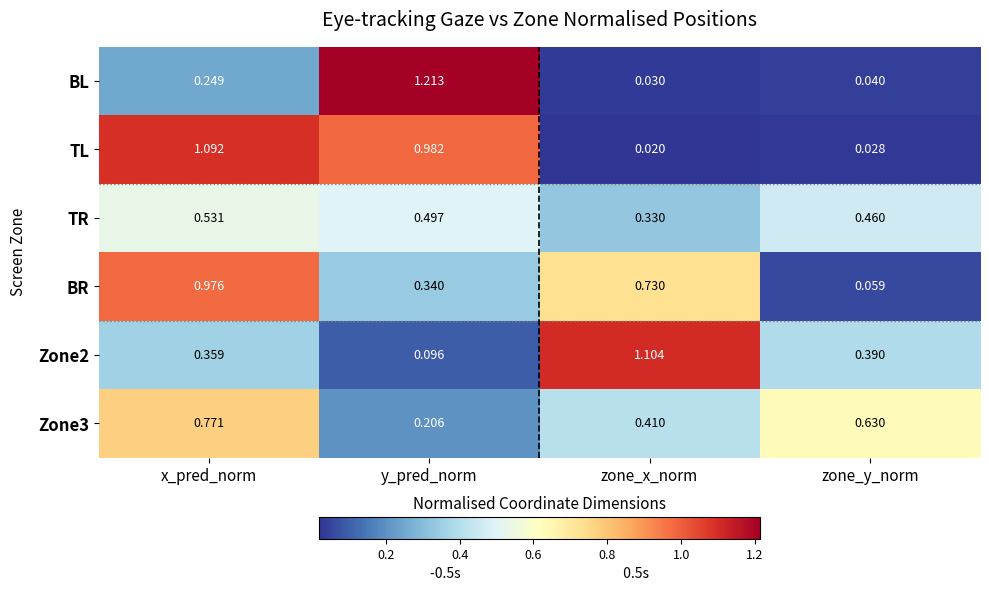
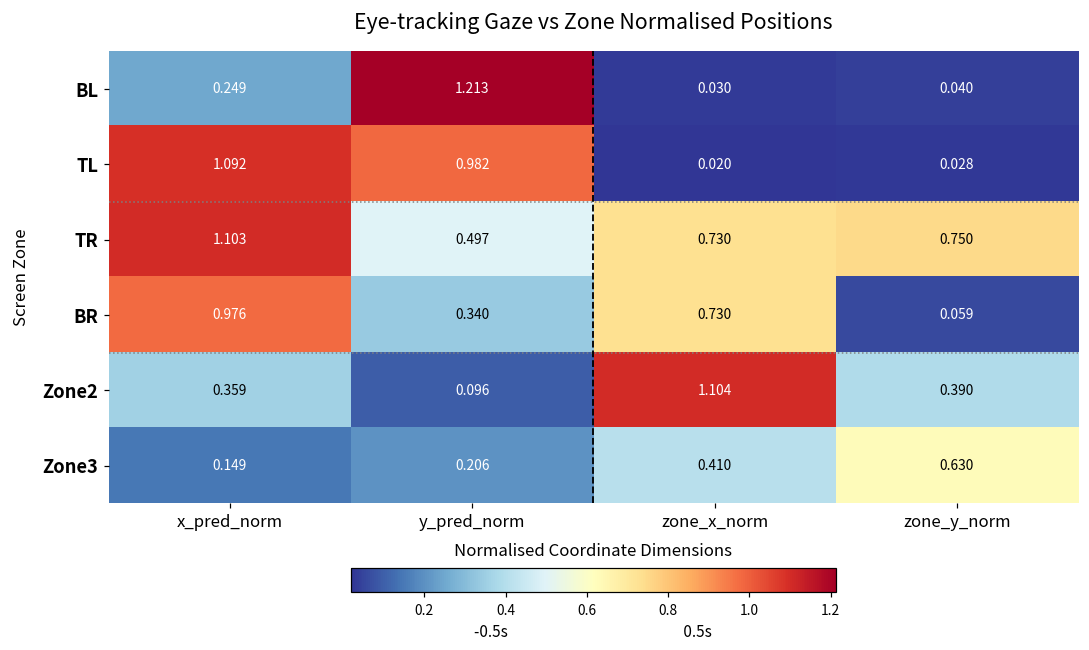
TR, x_pred_norm: 0.531 -> 1.103
TR, zone_x_norm: 0.330 -> 0.730
TR, zone_y_norm: 0.460 -> 0.750
Zone3, x_pred_norm: 0.771 -> 0.149
